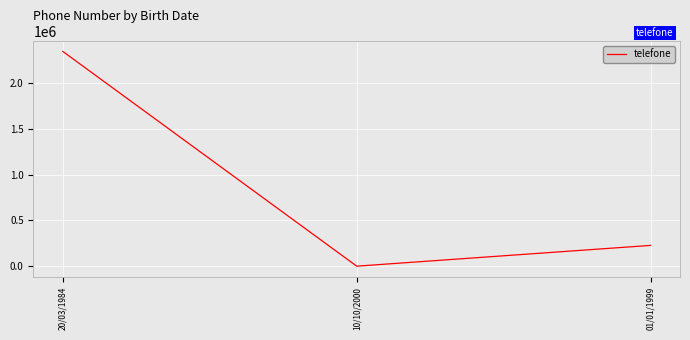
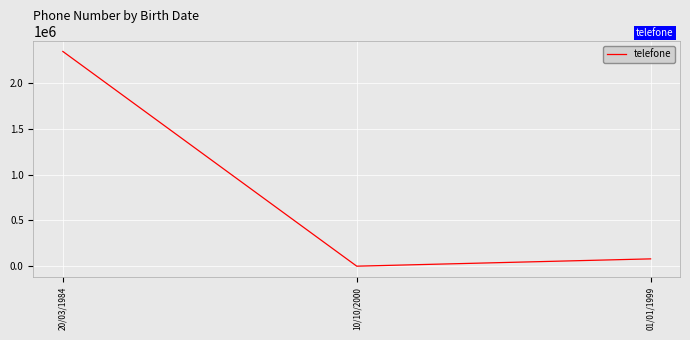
01/01/1999: 200000 -> 100000
